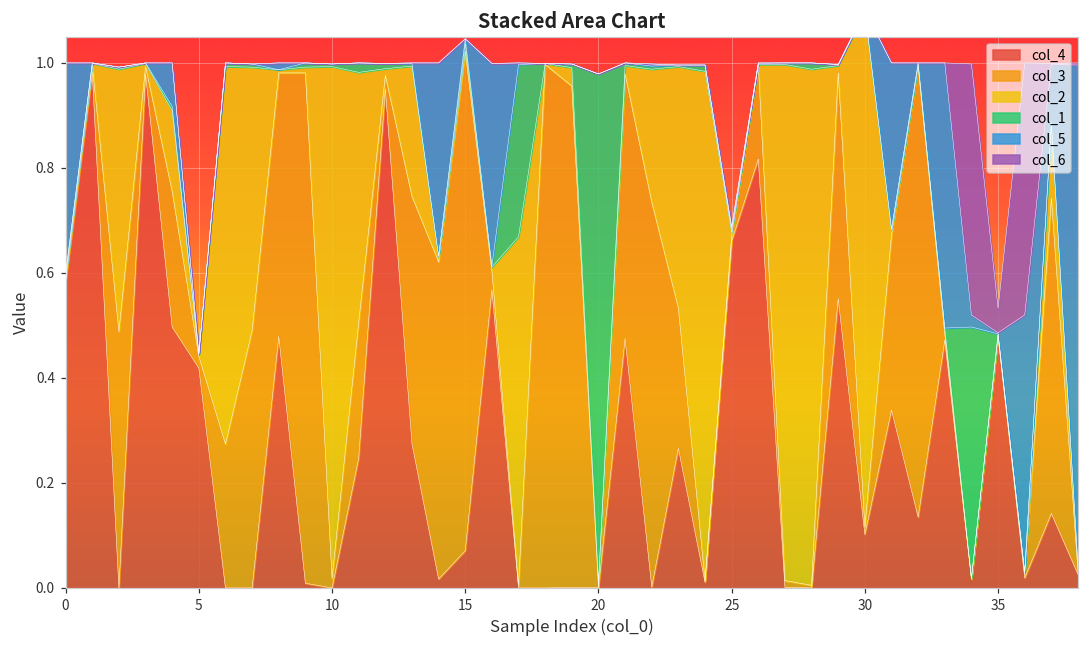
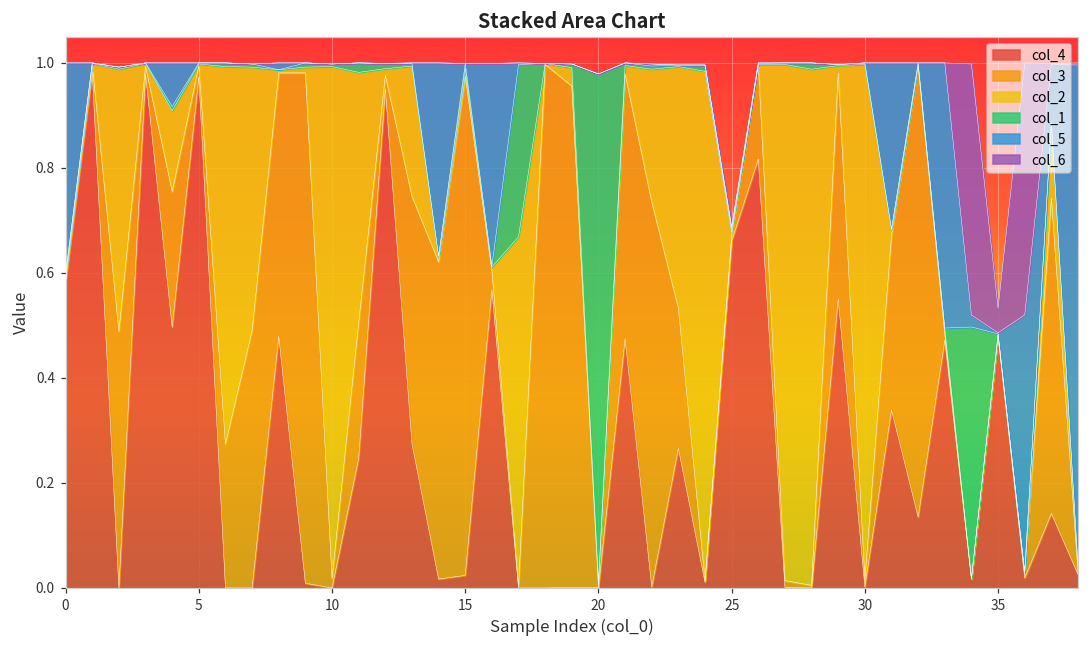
col_4, 5: 0.42 -> 0.97
col_4, 15: 0.07 -> 0.02
col_4, 30: 0.10 -> 0.00
